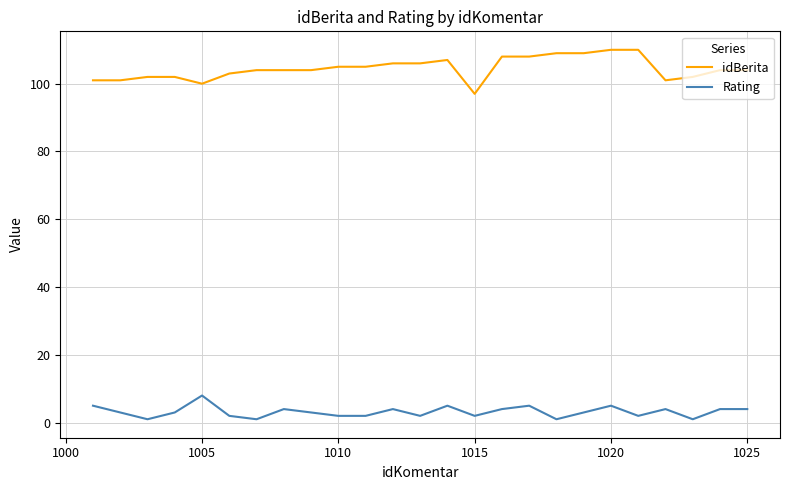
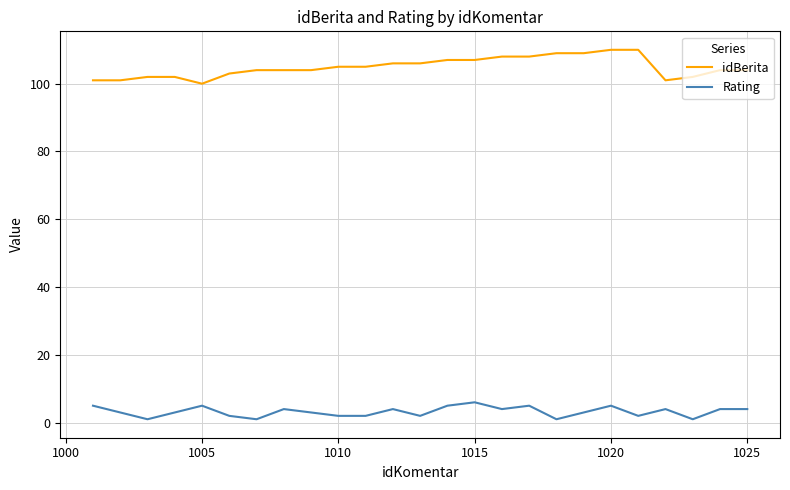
Rating, 1005: 8 -> 5
idBerita, 1015: 97 -> 107
Rating, 1015: 2 -> 6
